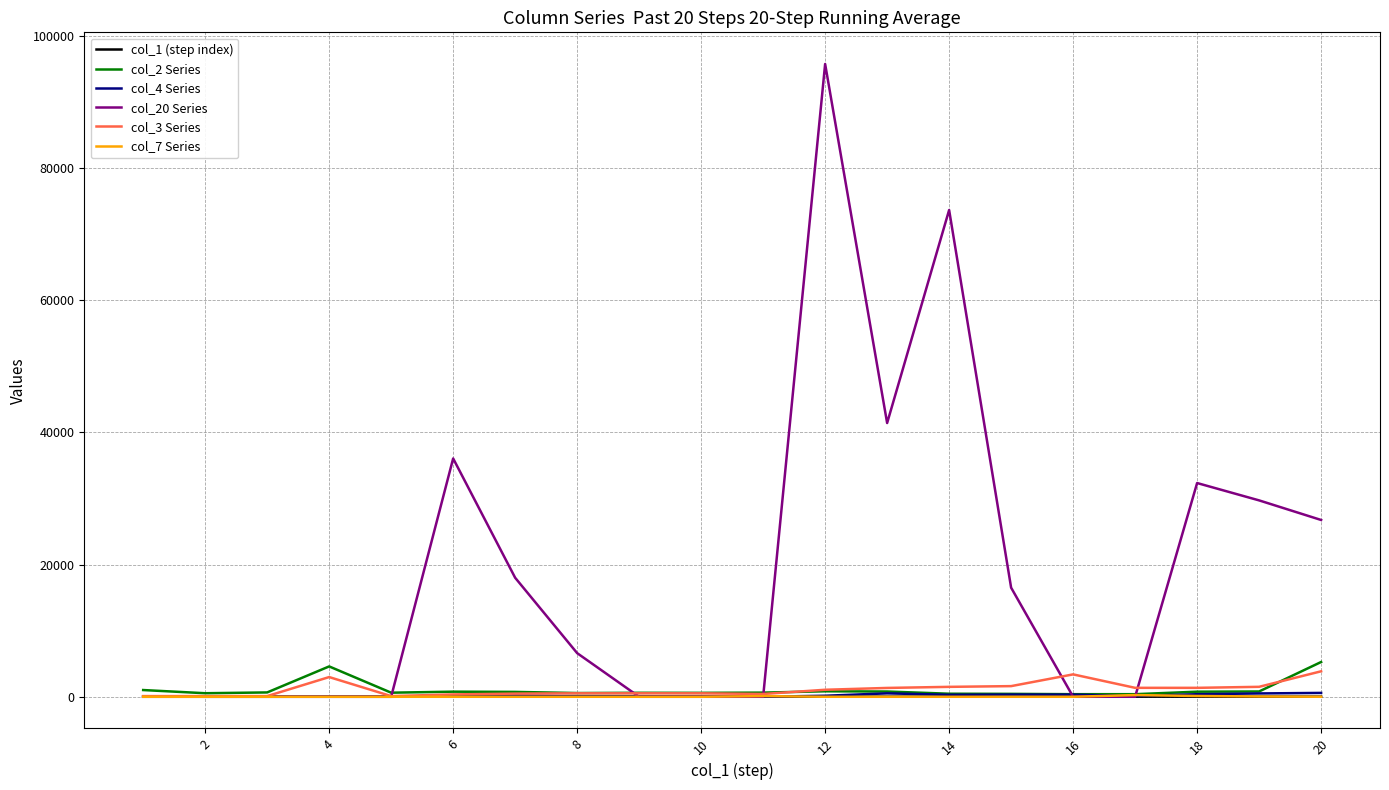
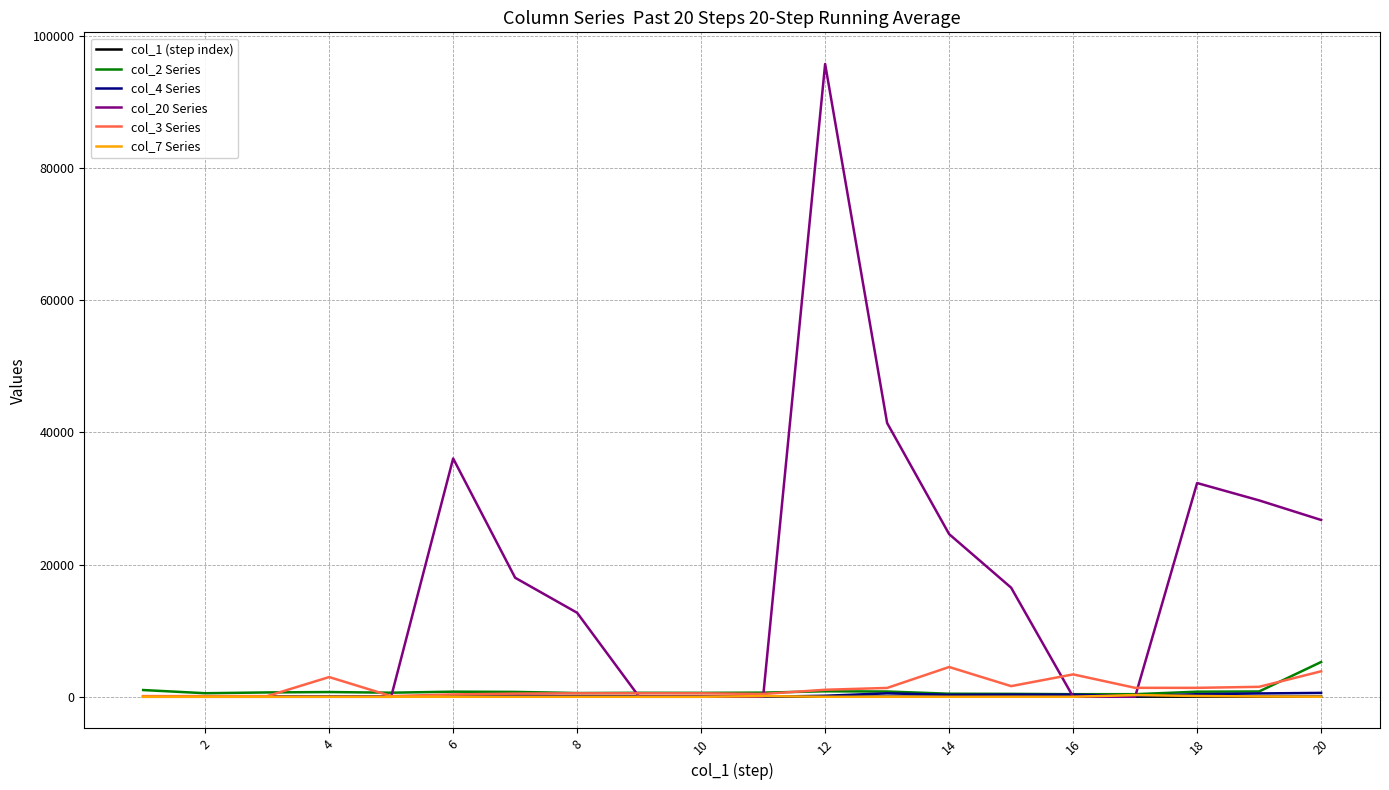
col_2 Series, 4: 5000 -> 1000
col_20 Series, 8: 7000 -> 13000
col_20 Series, 14: 74000 -> 25000
col_3 Series, 14: 2000 -> 5000
